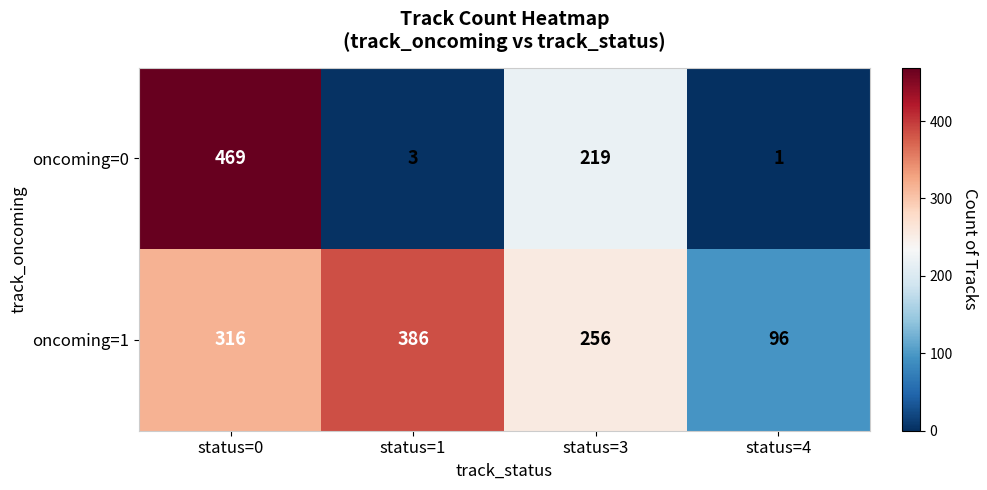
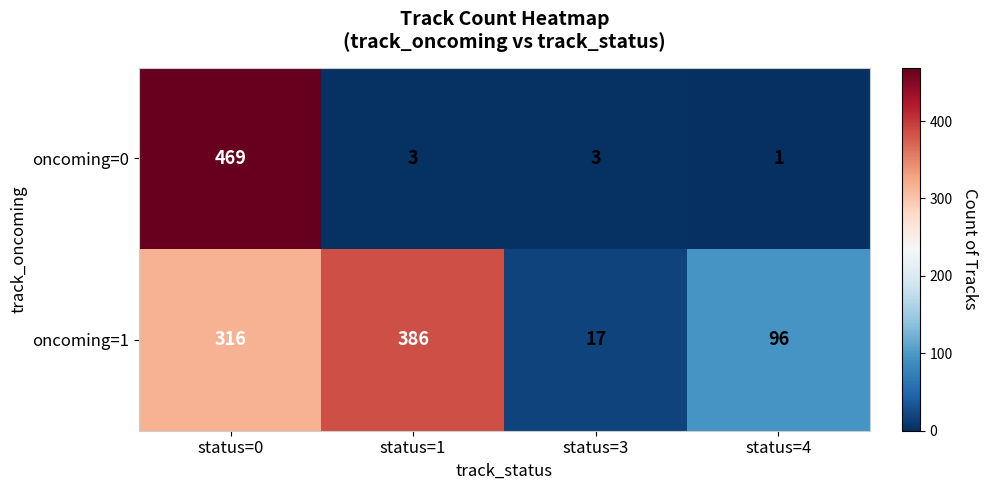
oncoming=0, status=3: 219 -> 3
oncoming=1, status=3: 256 -> 17
